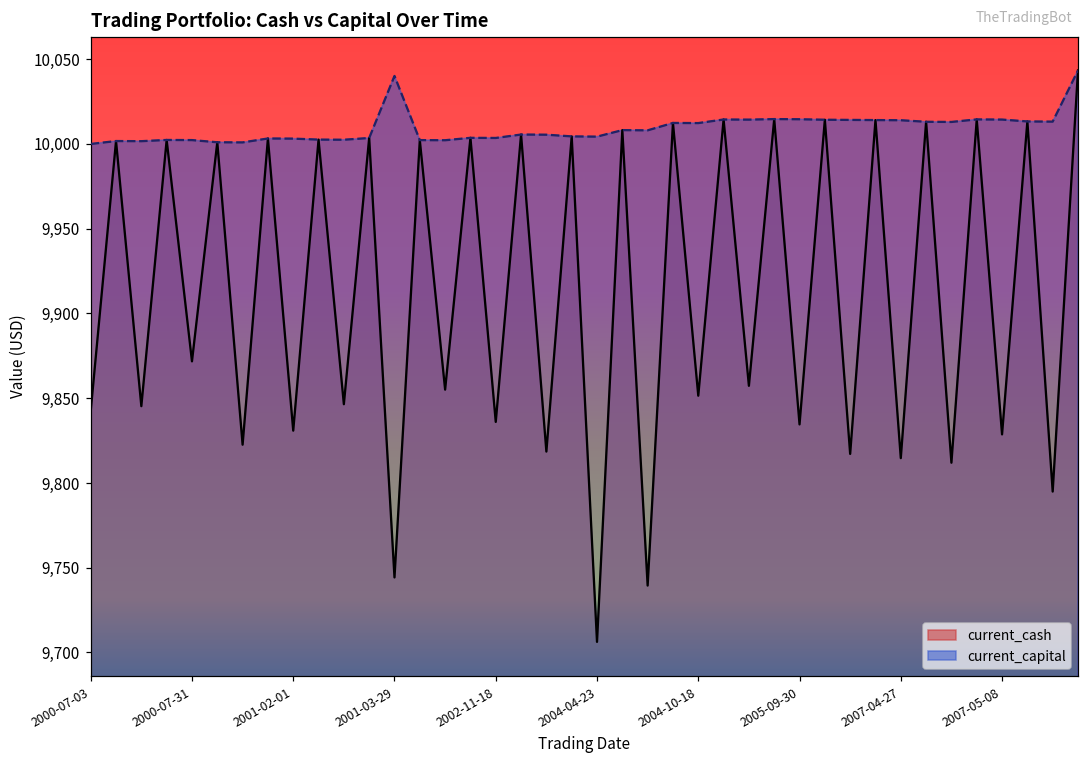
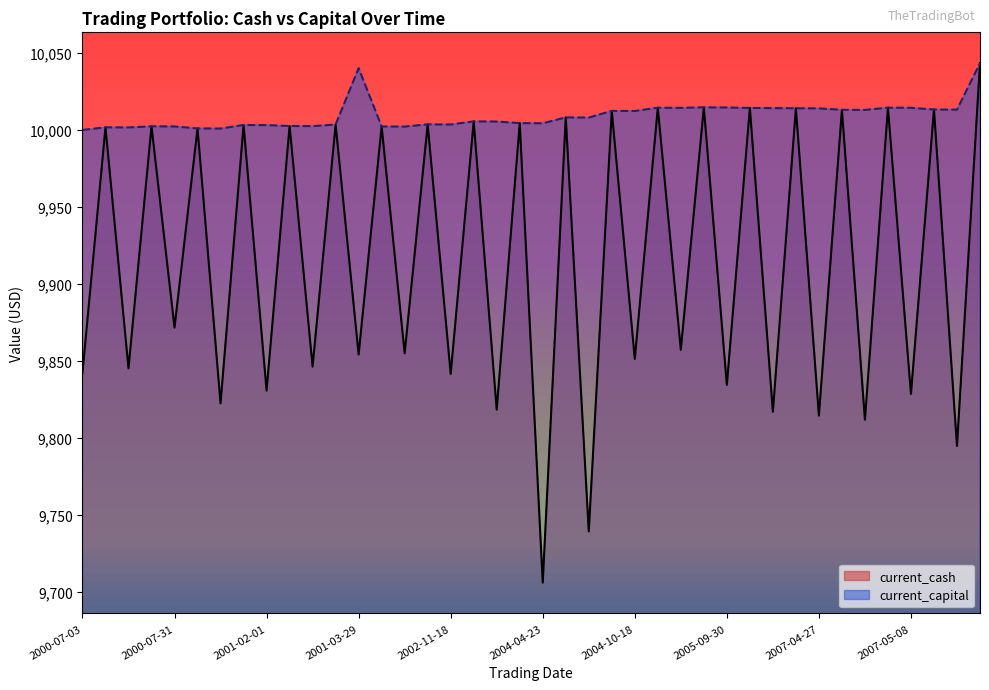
current_cash, 2001-03-29: 9,744 -> 9,854
current_cash, 2002-11-18: 9,836 -> 9,842
